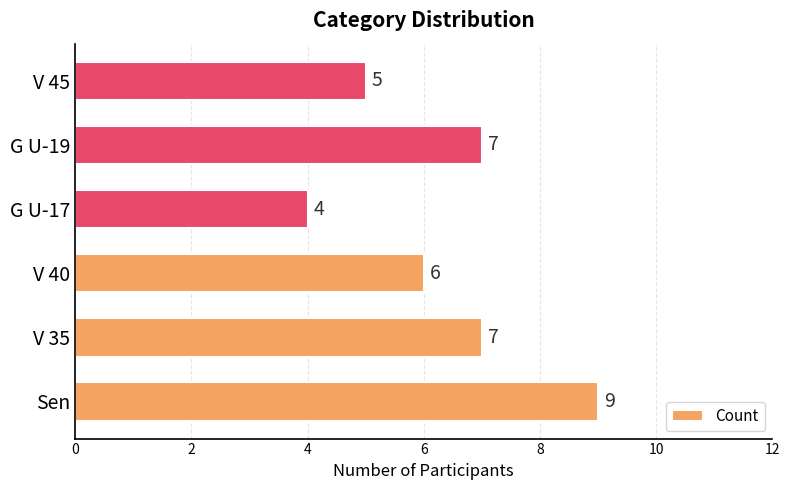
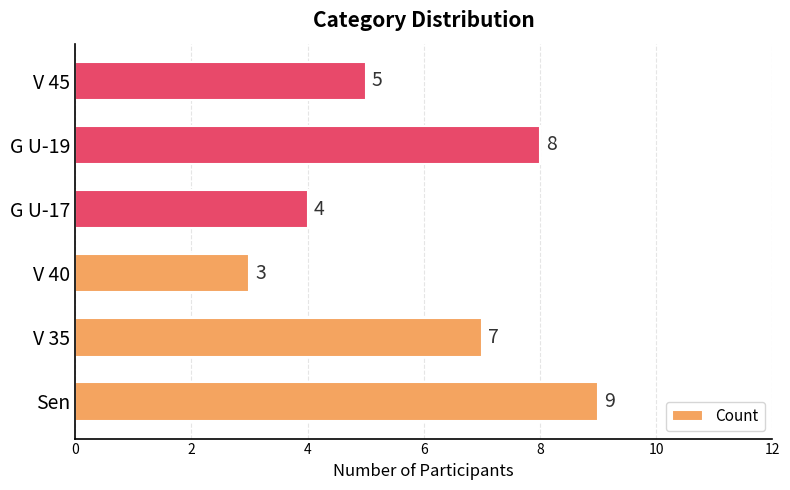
G U-19: 7 -> 8
V 40: 6 -> 3
